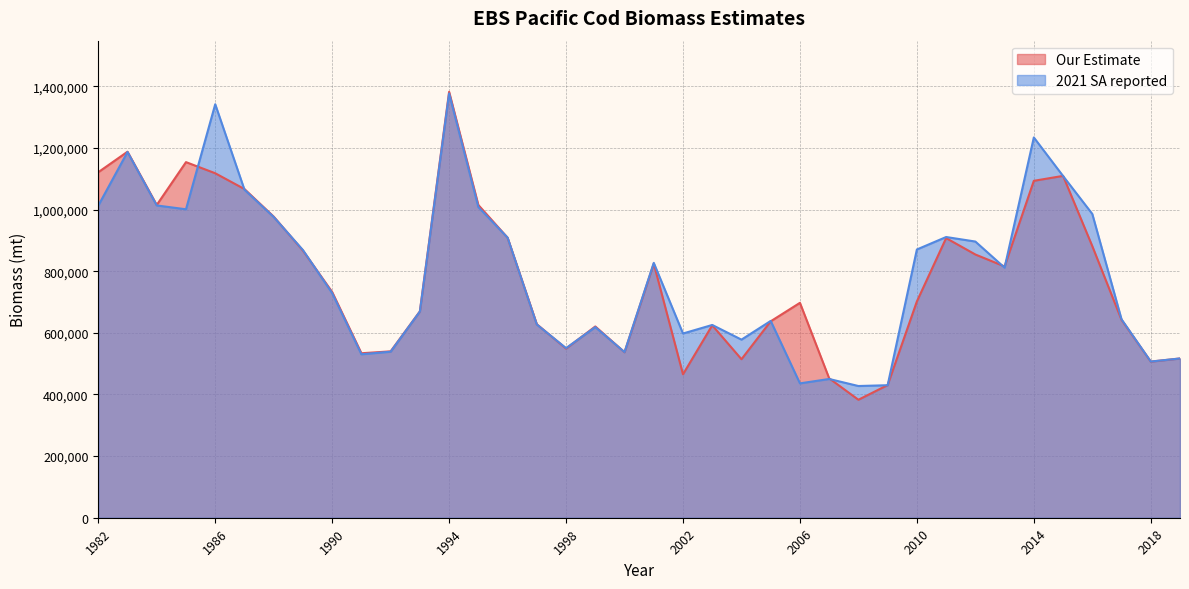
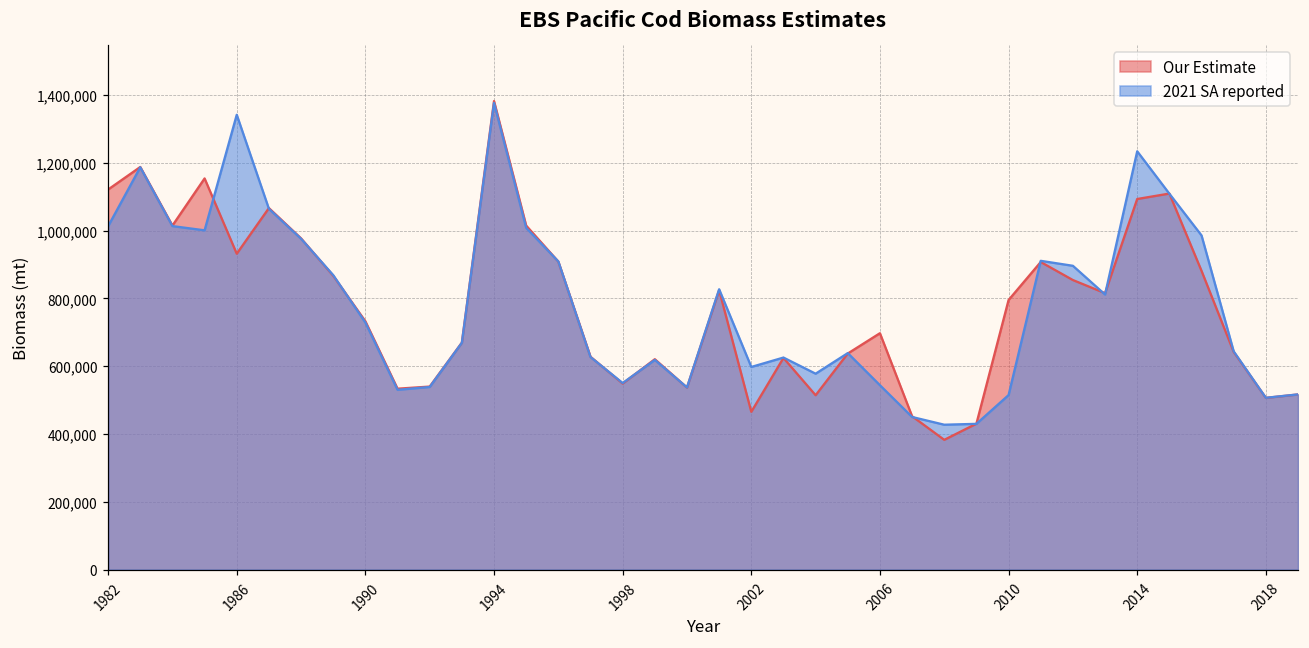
Our Estimate, 1986: 1,120,000 -> 930,000
2021 SA reported, 2006: 440,000 -> 540,000
Our Estimate, 2010: 700,000 -> 800,000
2021 SA reported, 2010: 870,000 -> 510,000
